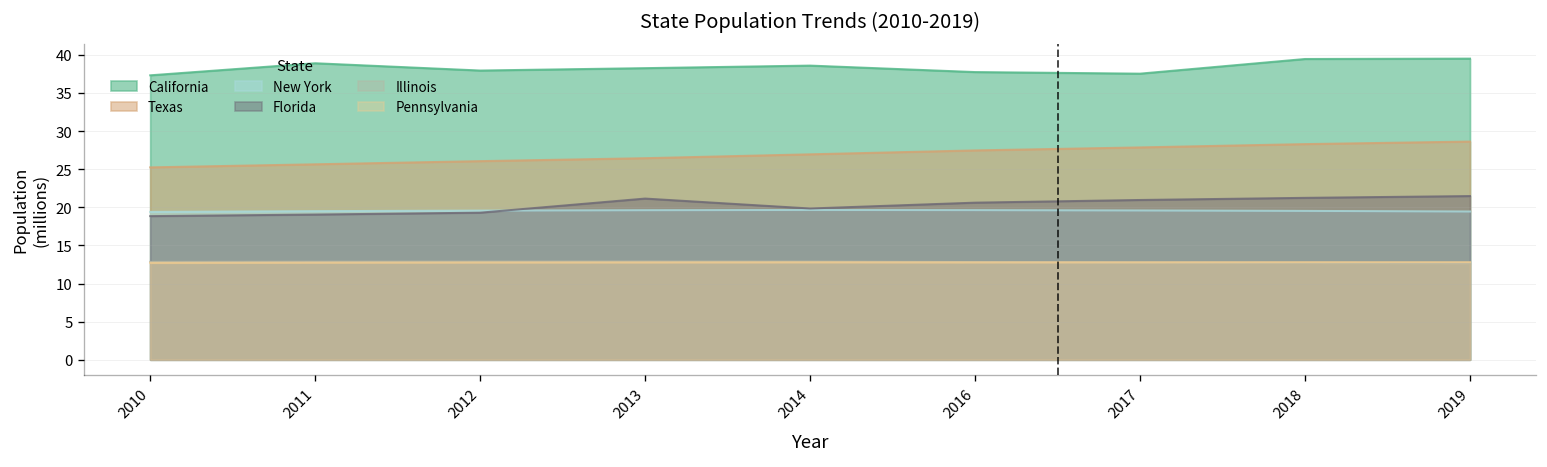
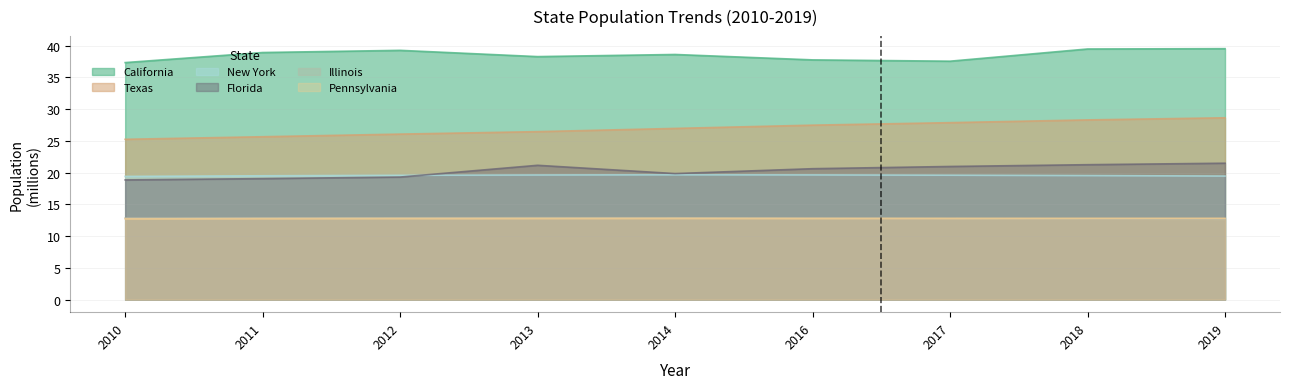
California, 2012: 38 -> 39
